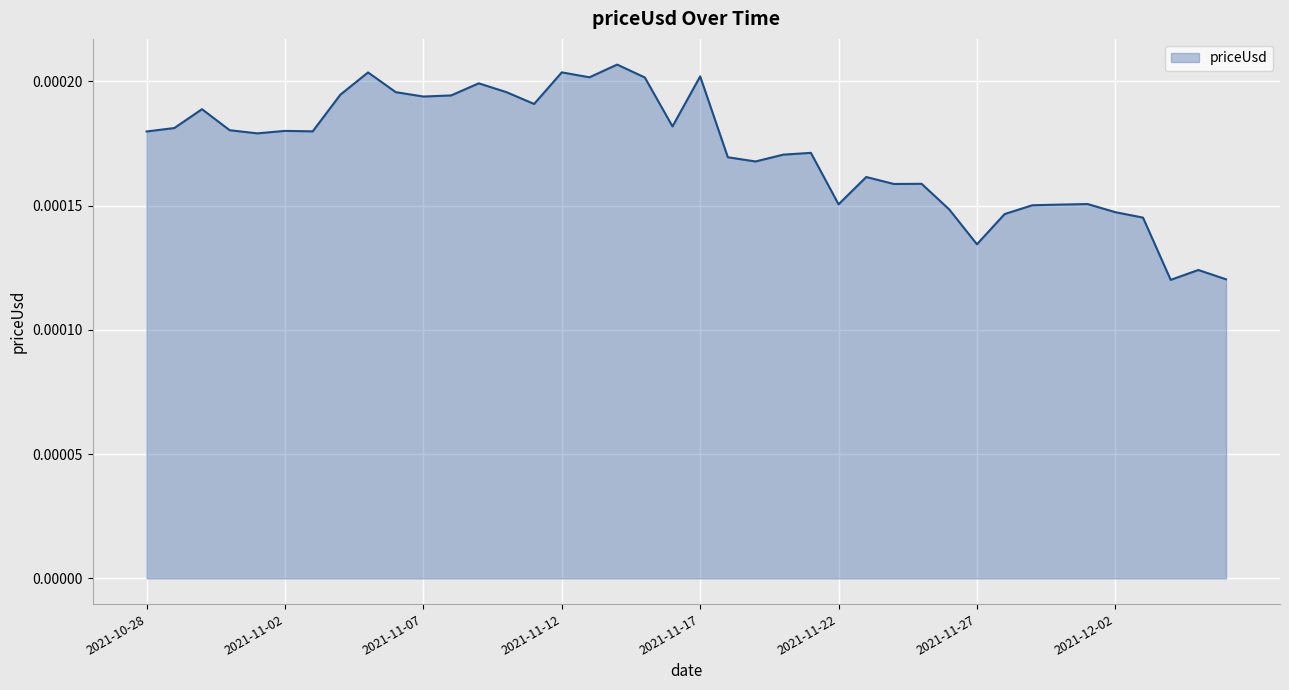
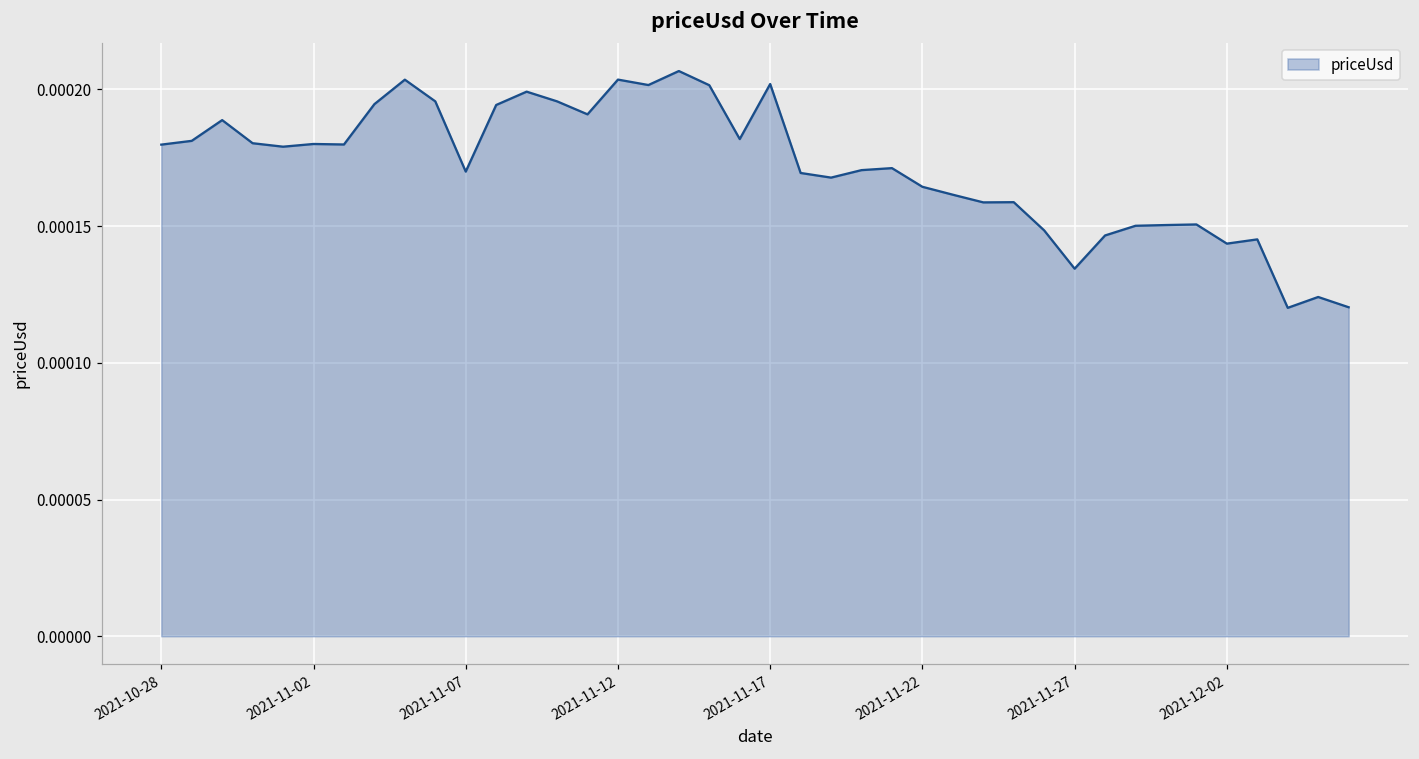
2021-11-07: 0.000194 -> 0.000170
2021-11-22: 0.000151 -> 0.000164
2021-12-02: 0.000147 -> 0.000144
